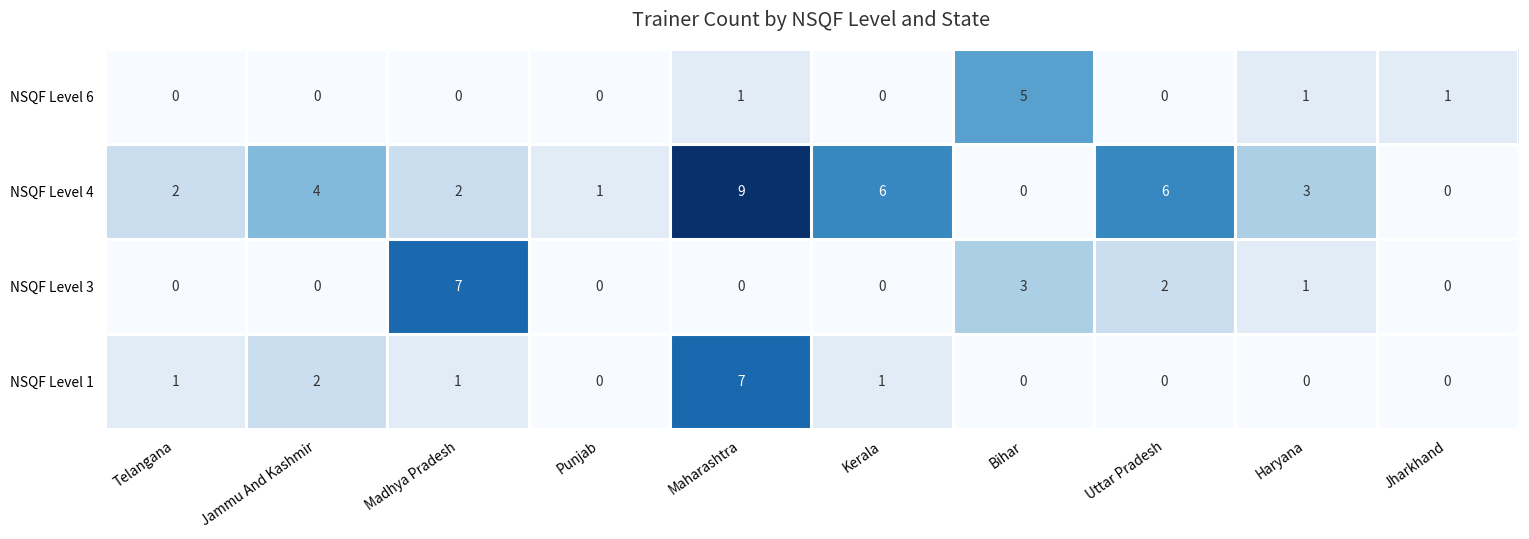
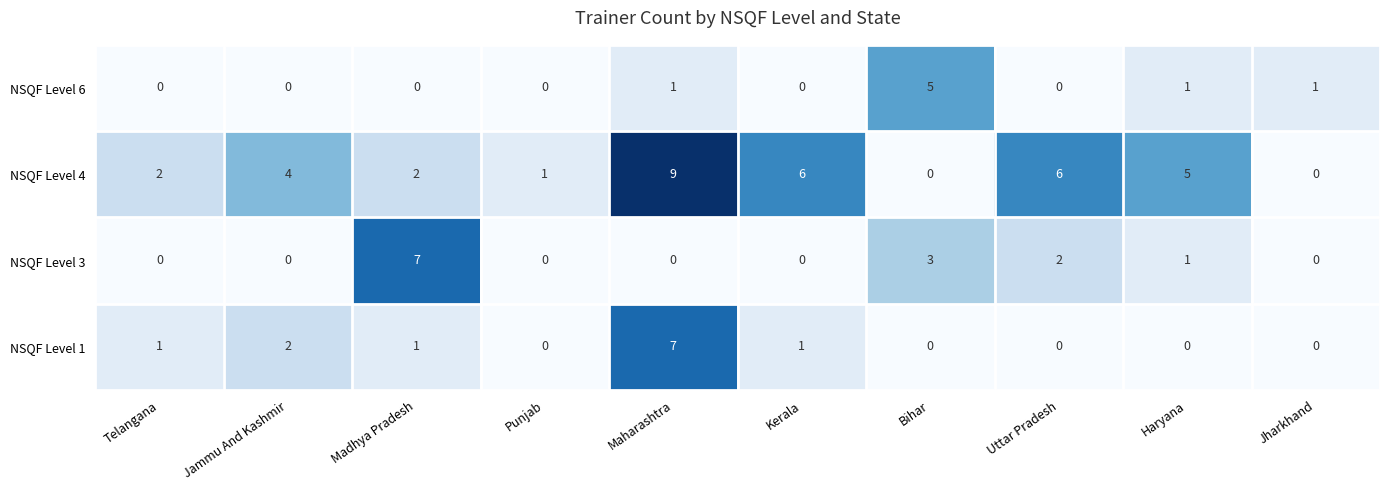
NSQF Level 4, Haryana: 3 -> 5
